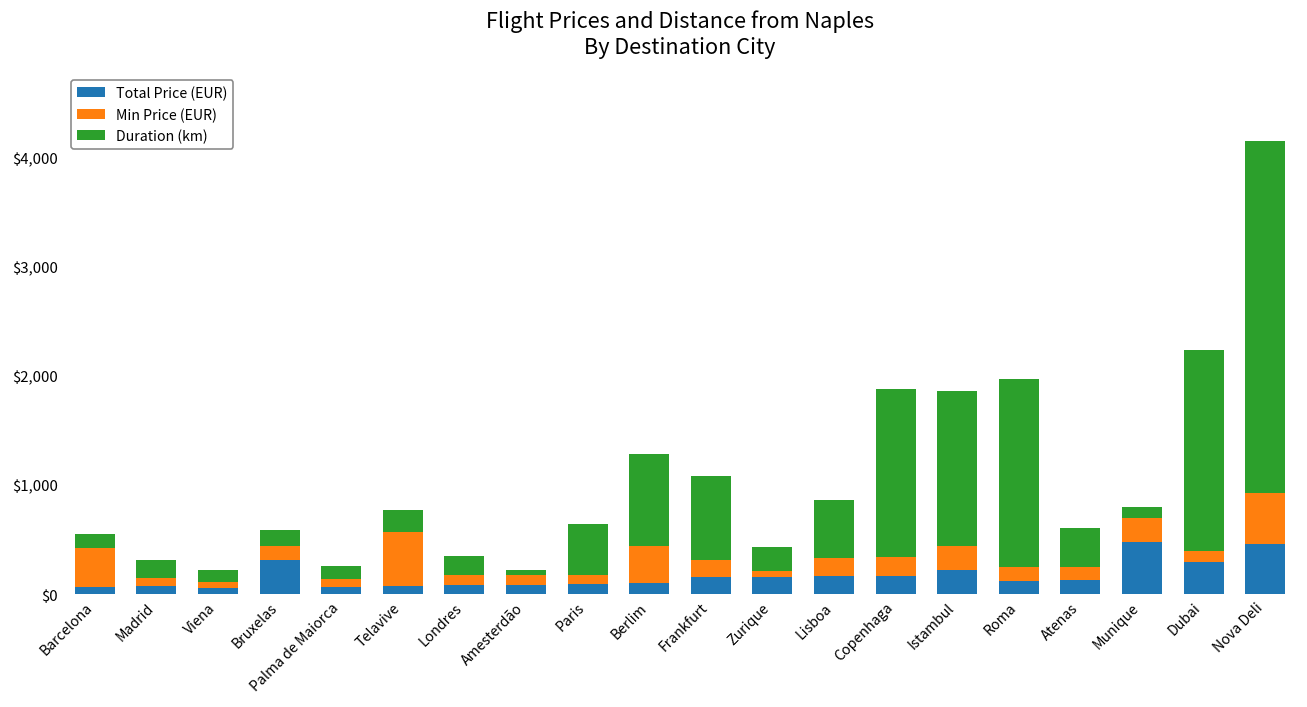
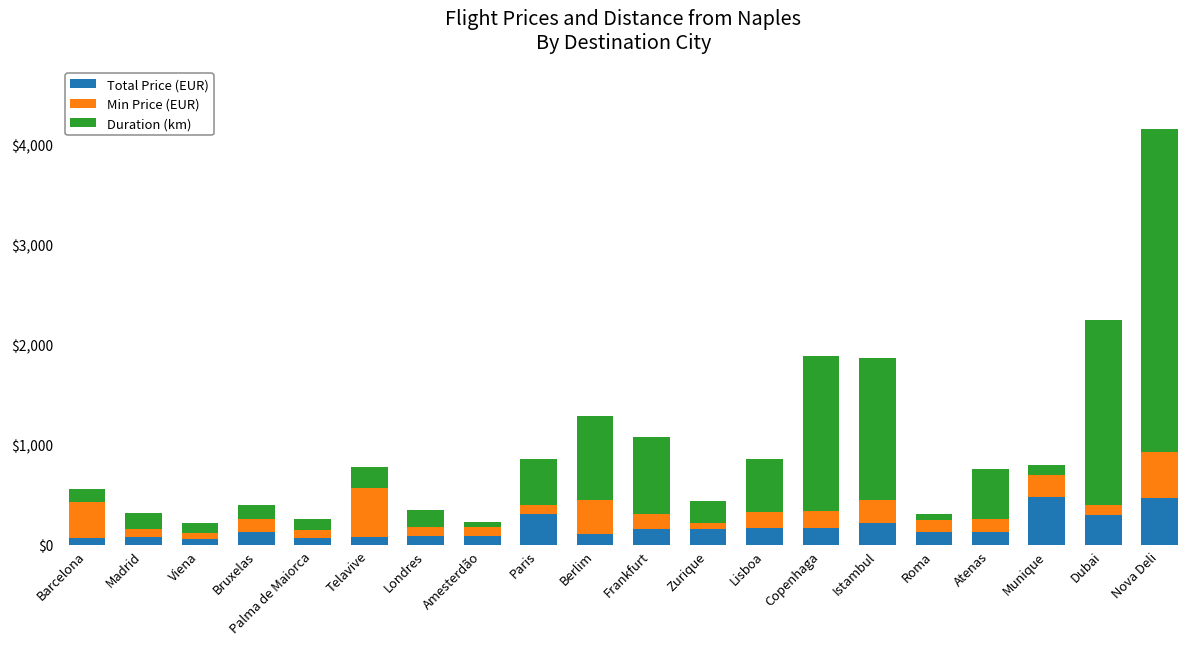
Total Price (EUR), Bruxelas: $300 -> $100
Total Price (EUR), Paris: $100 -> $300
Duration (km), Roma: $1,700 -> $100
Duration (km), Atenas: $400 -> $500
